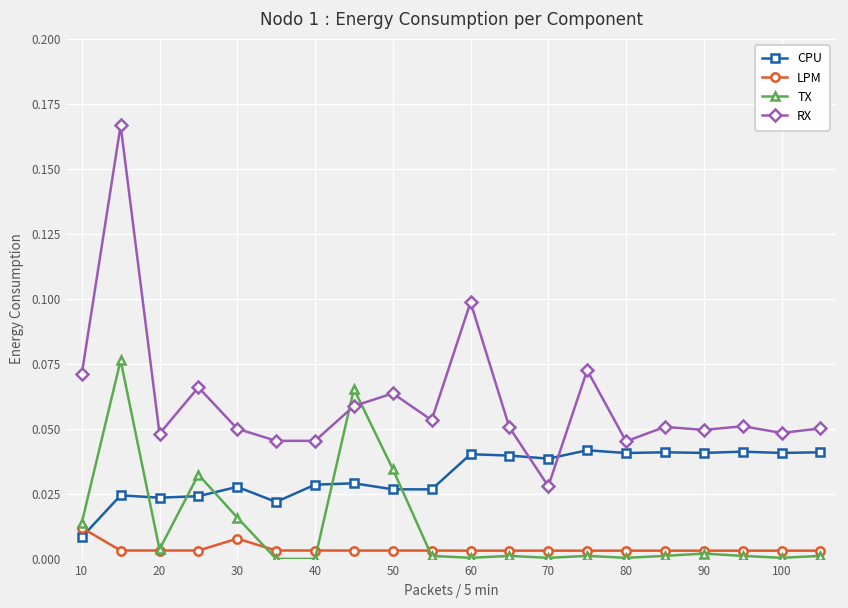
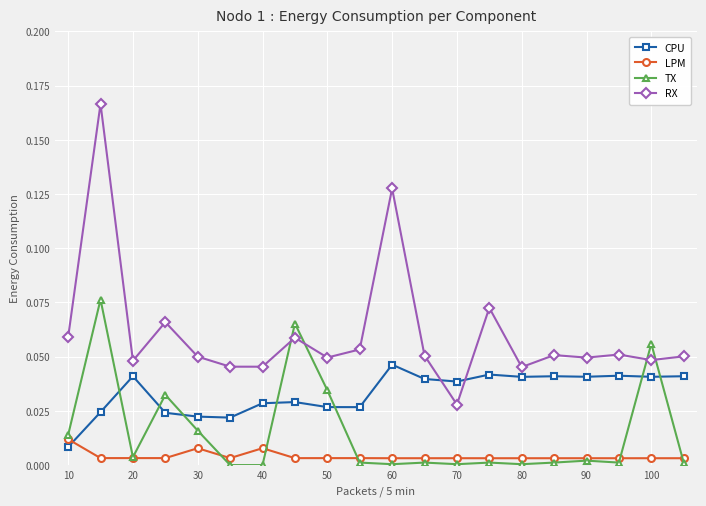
RX, 10: 0.071 -> 0.059
CPU, 20: 0.024 -> 0.041
CPU, 30: 0.028 -> 0.022
LPM, 40: 0.003 -> 0.008
RX, 50: 0.064 -> 0.050
CPU, 60: 0.040 -> 0.046
RX, 60: 0.099 -> 0.128
TX, 100: 0.000 -> 0.056
